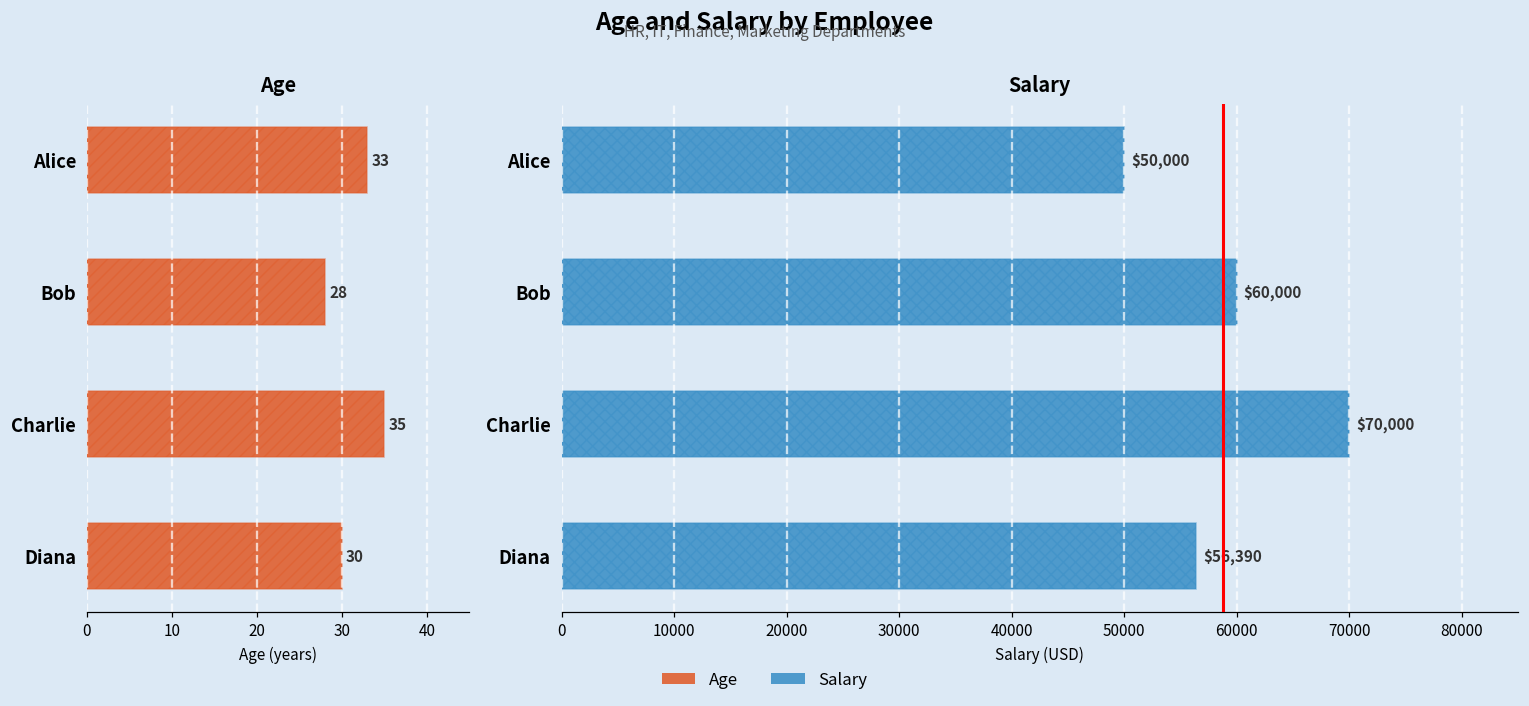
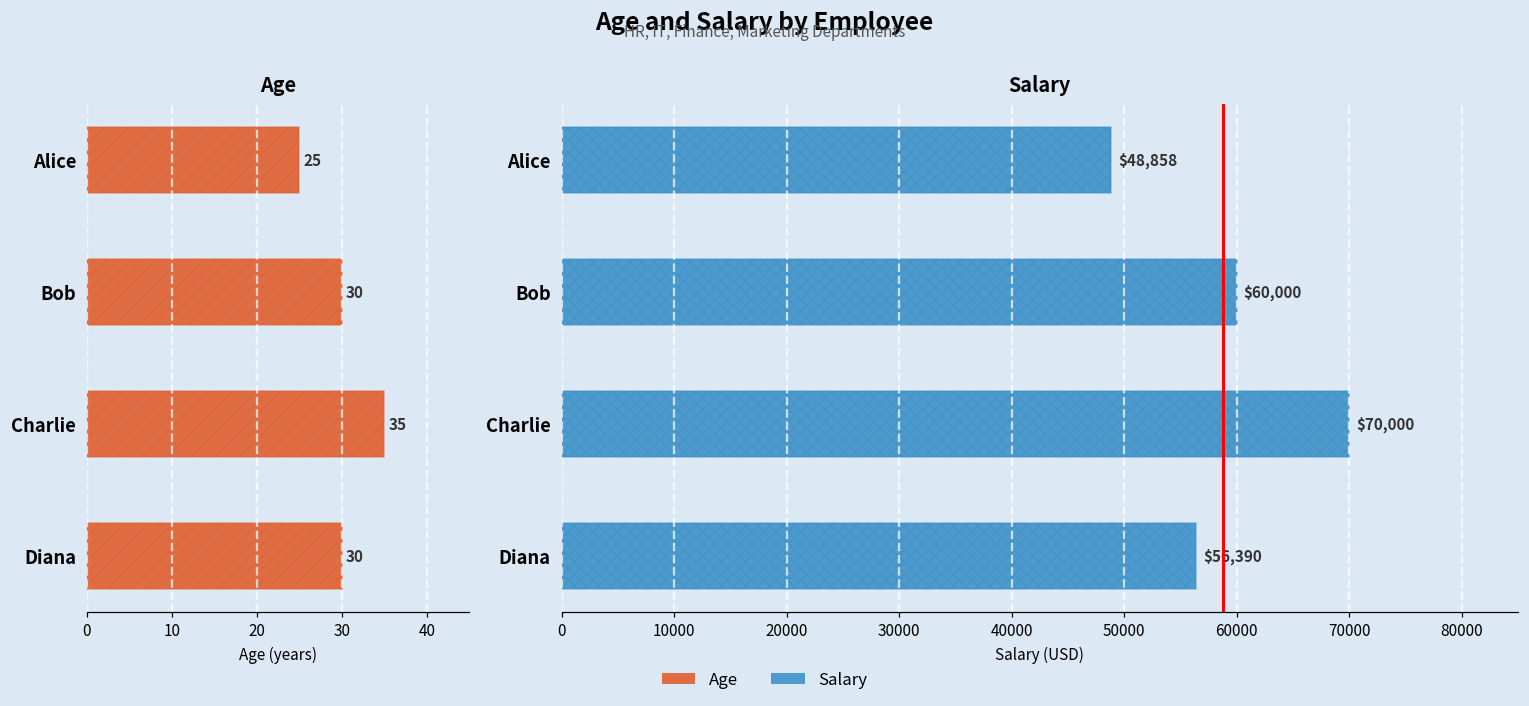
Age, Alice: 33 -> 25
Age, Bob: 28 -> 30
Salary, Alice: $50,000 -> $48,858
